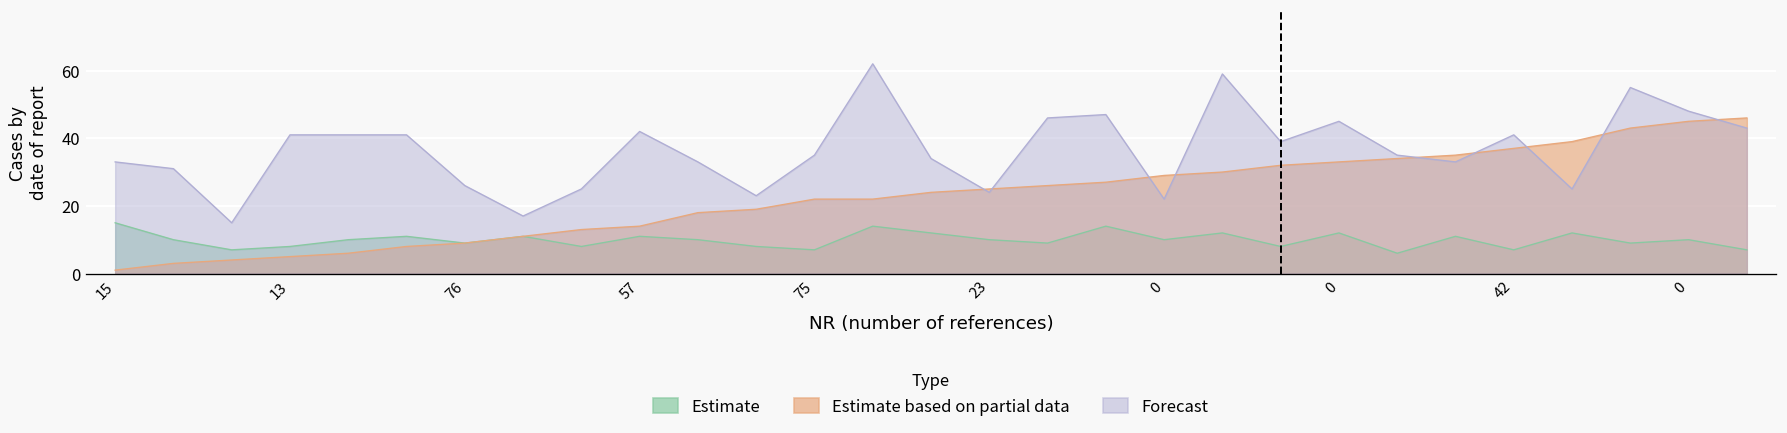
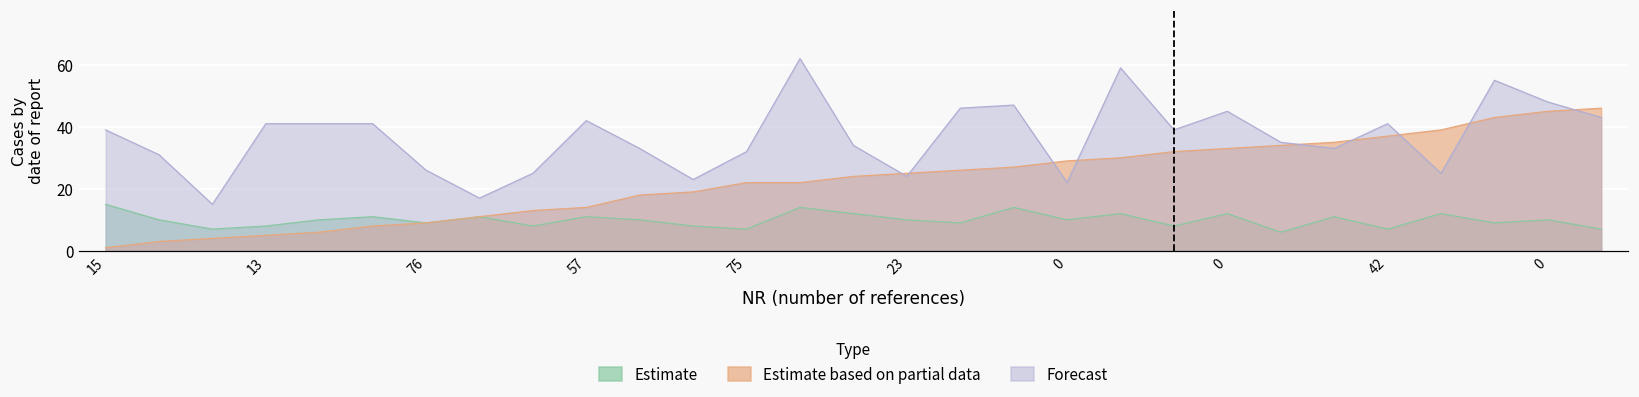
Forecast, 15: 33 -> 39
Forecast, 75: 35 -> 32
